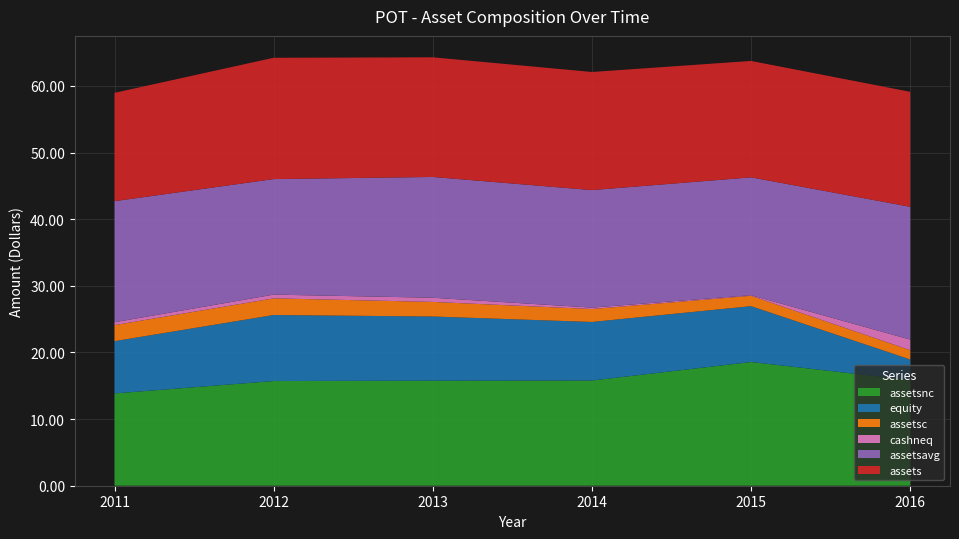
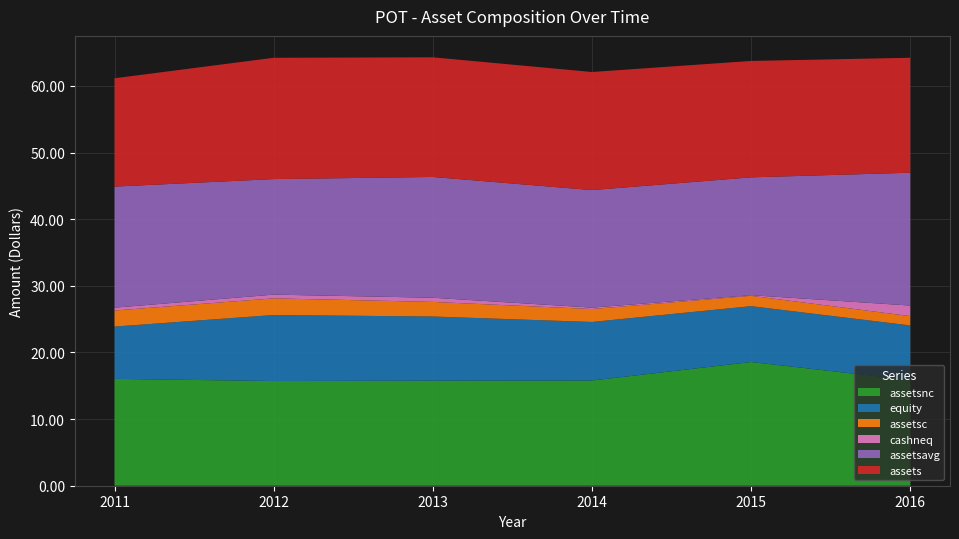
assetsnc, 2011: 14 -> 16
equity, 2016: 3 -> 8
